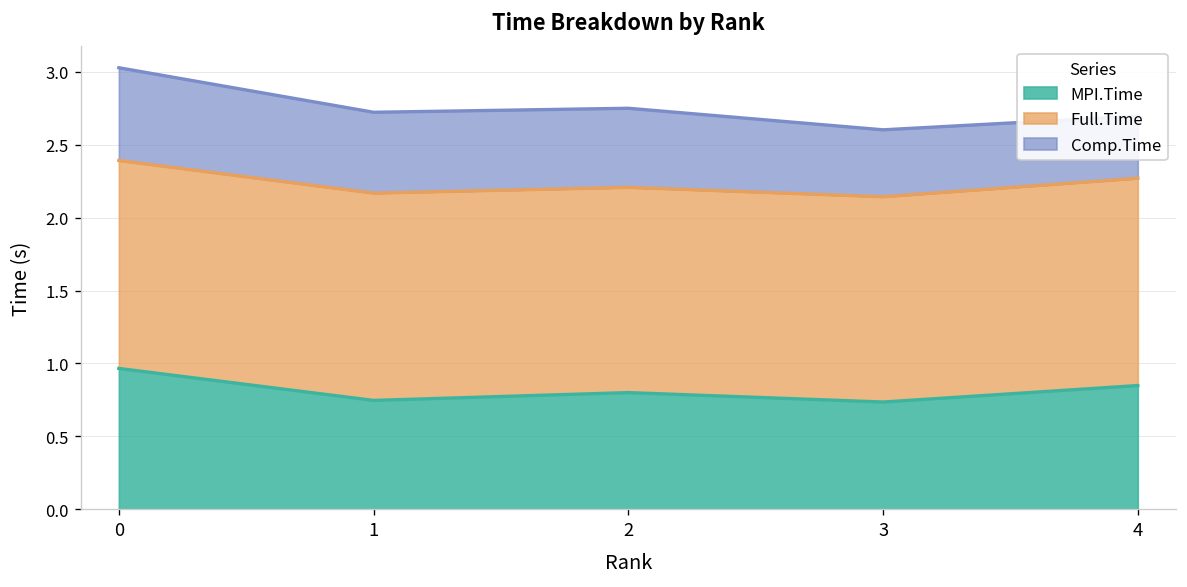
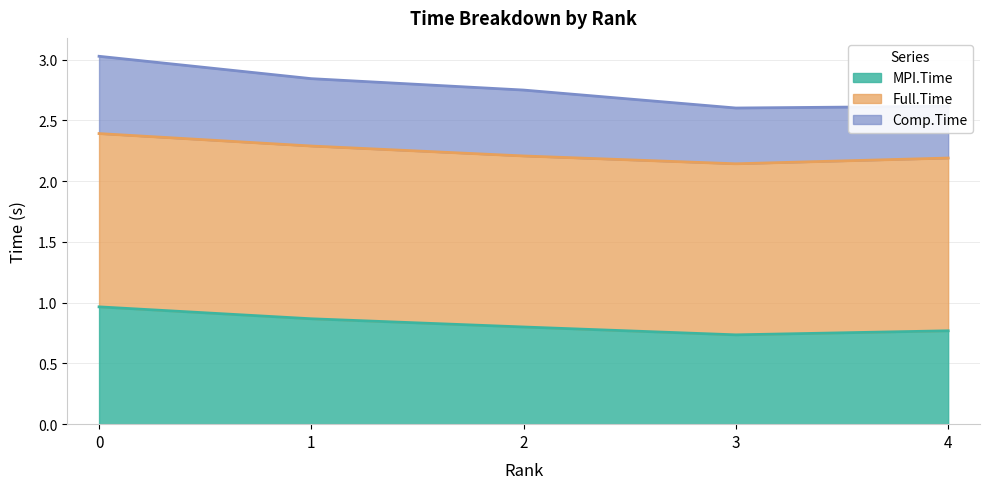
MPI.Time, 1: 0.75 -> 0.87
MPI.Time, 4: 0.85 -> 0.77
